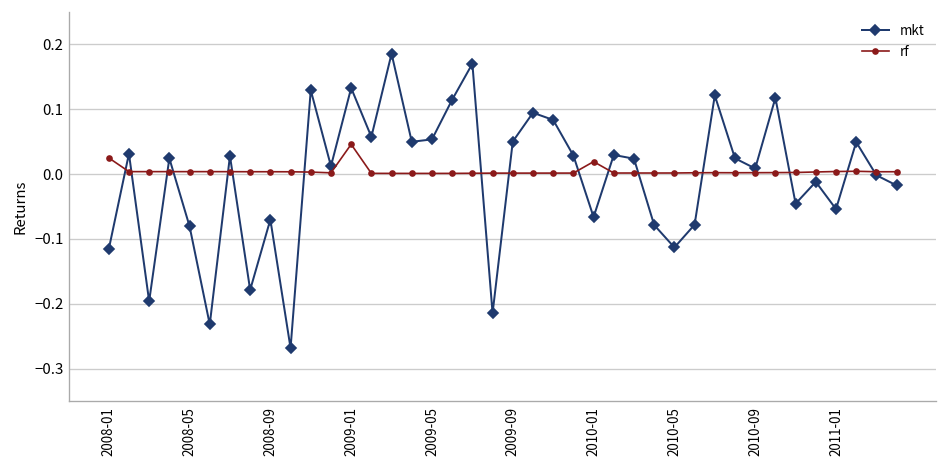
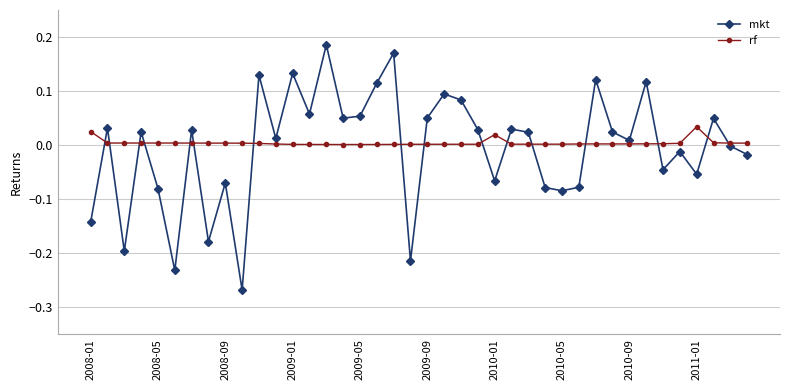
mkt, 2008-01: -0.12 -> -0.14
rf, 2009-01: 0.05 -> 0.00
mkt, 2010-05: -0.11 -> -0.08
rf, 2011-01: 0.00 -> 0.03
